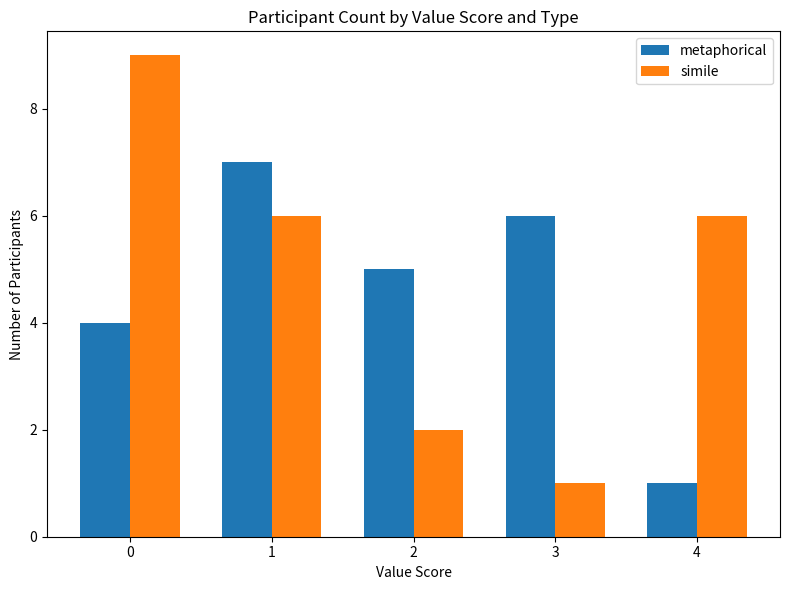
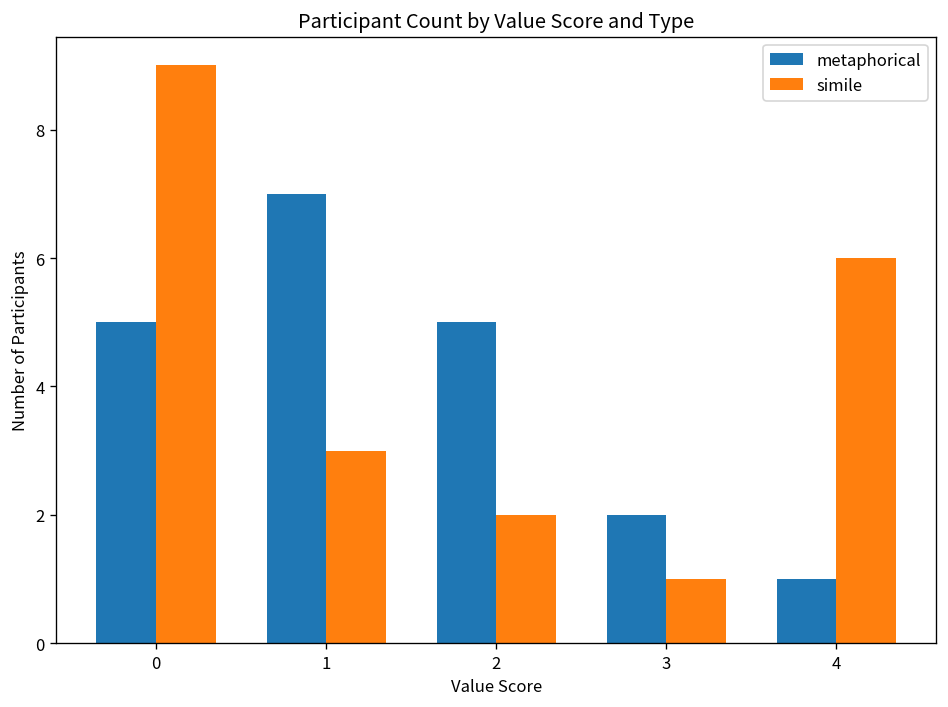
metaphorical, 0: 4 -> 5
simile, 1: 6 -> 3
metaphorical, 3: 6 -> 2
